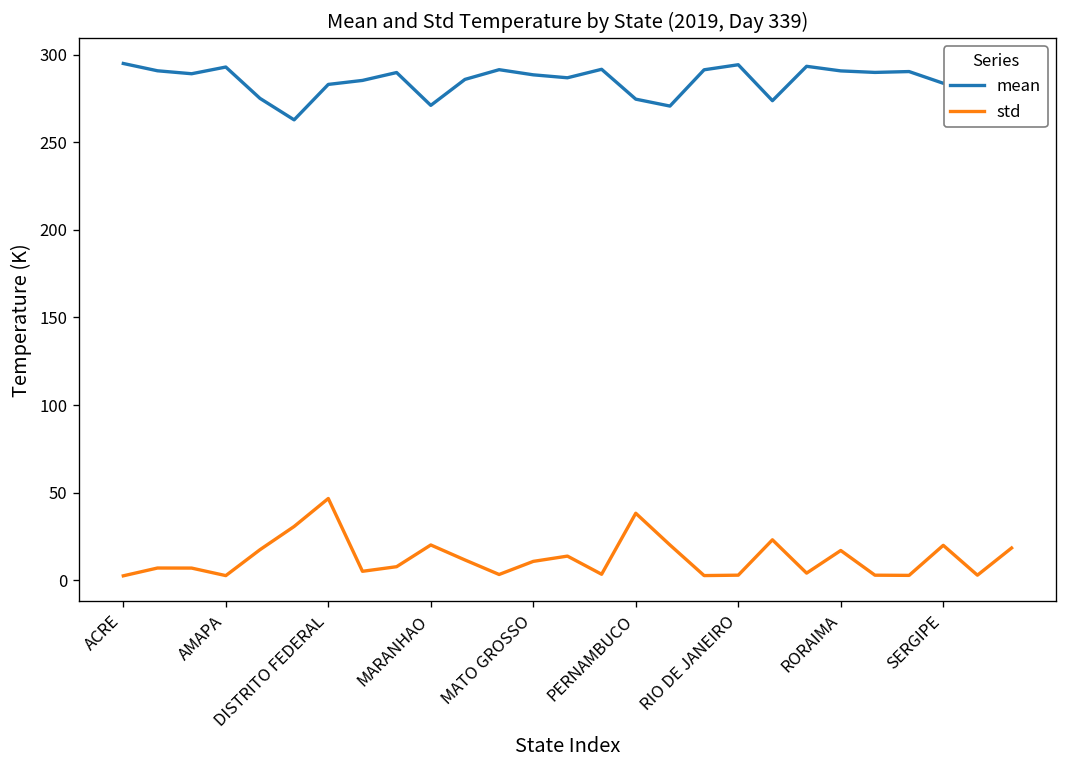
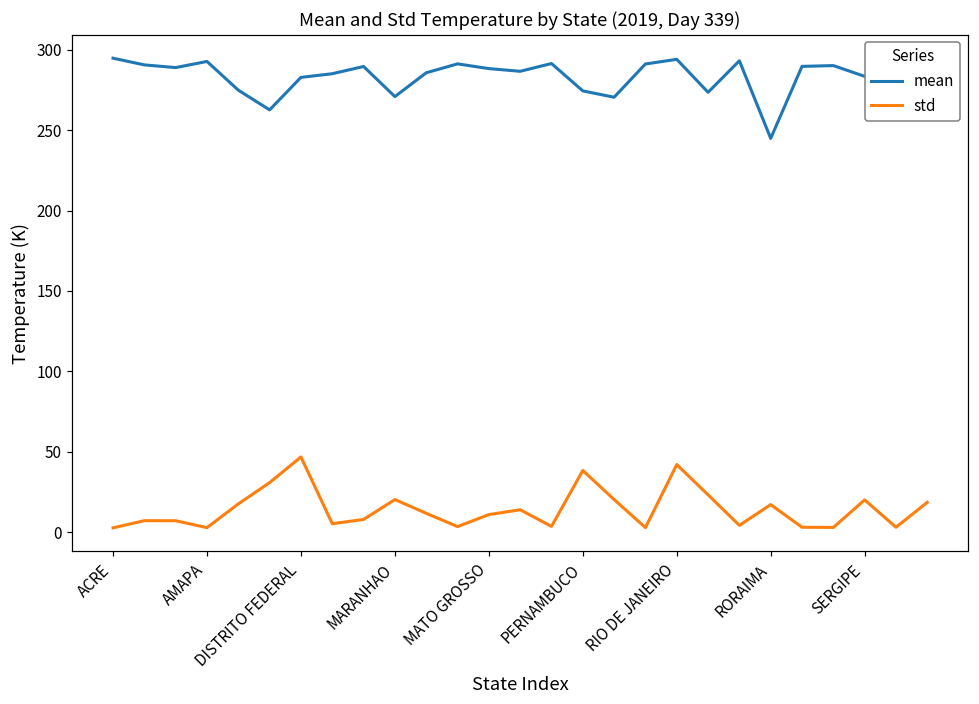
std, RIO DE JANEIRO: 3 -> 42
mean, RORAIMA: 291 -> 245
